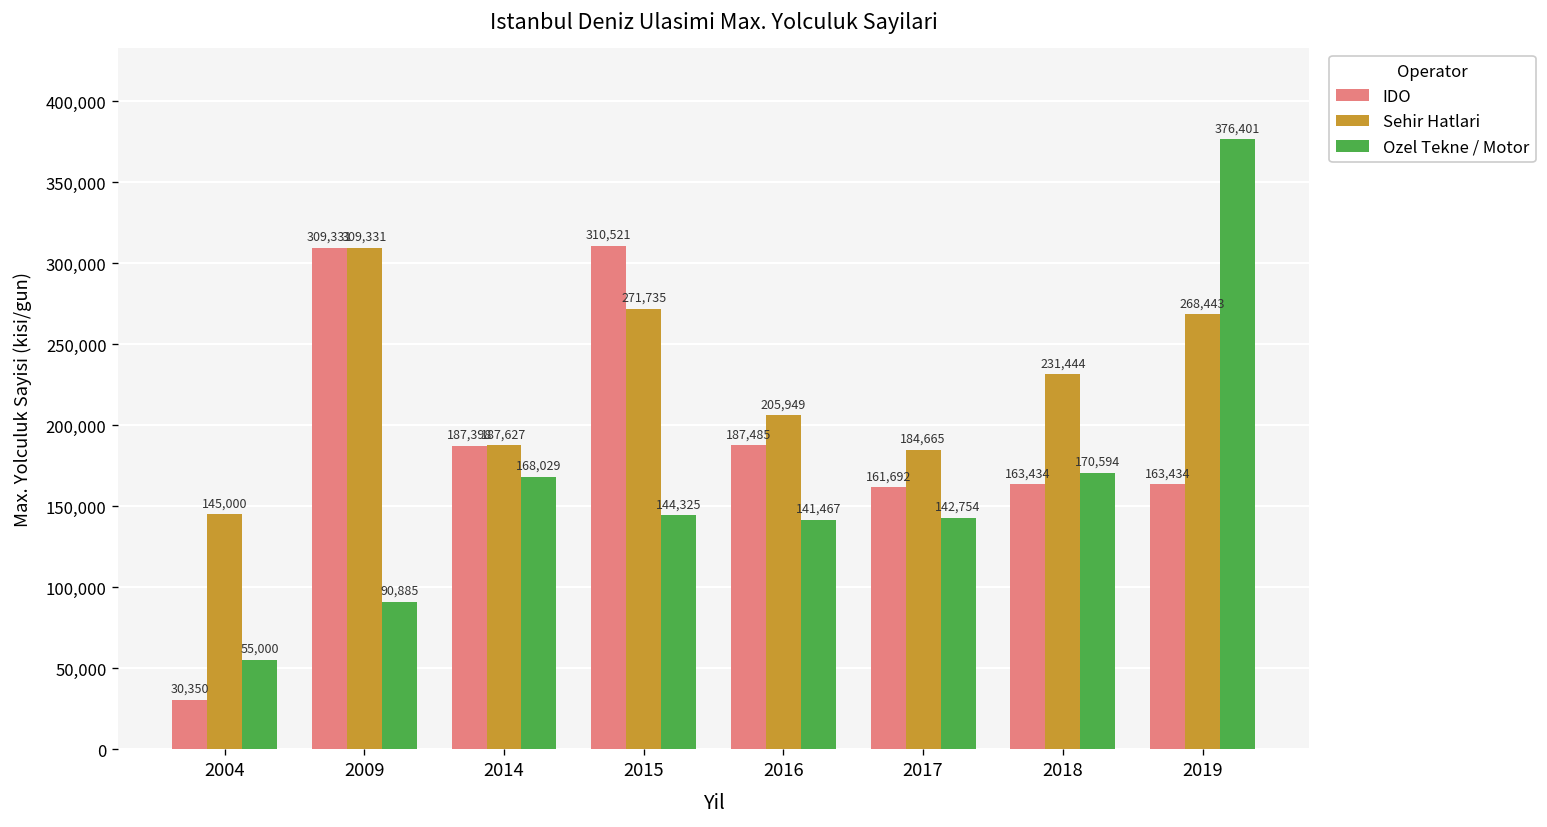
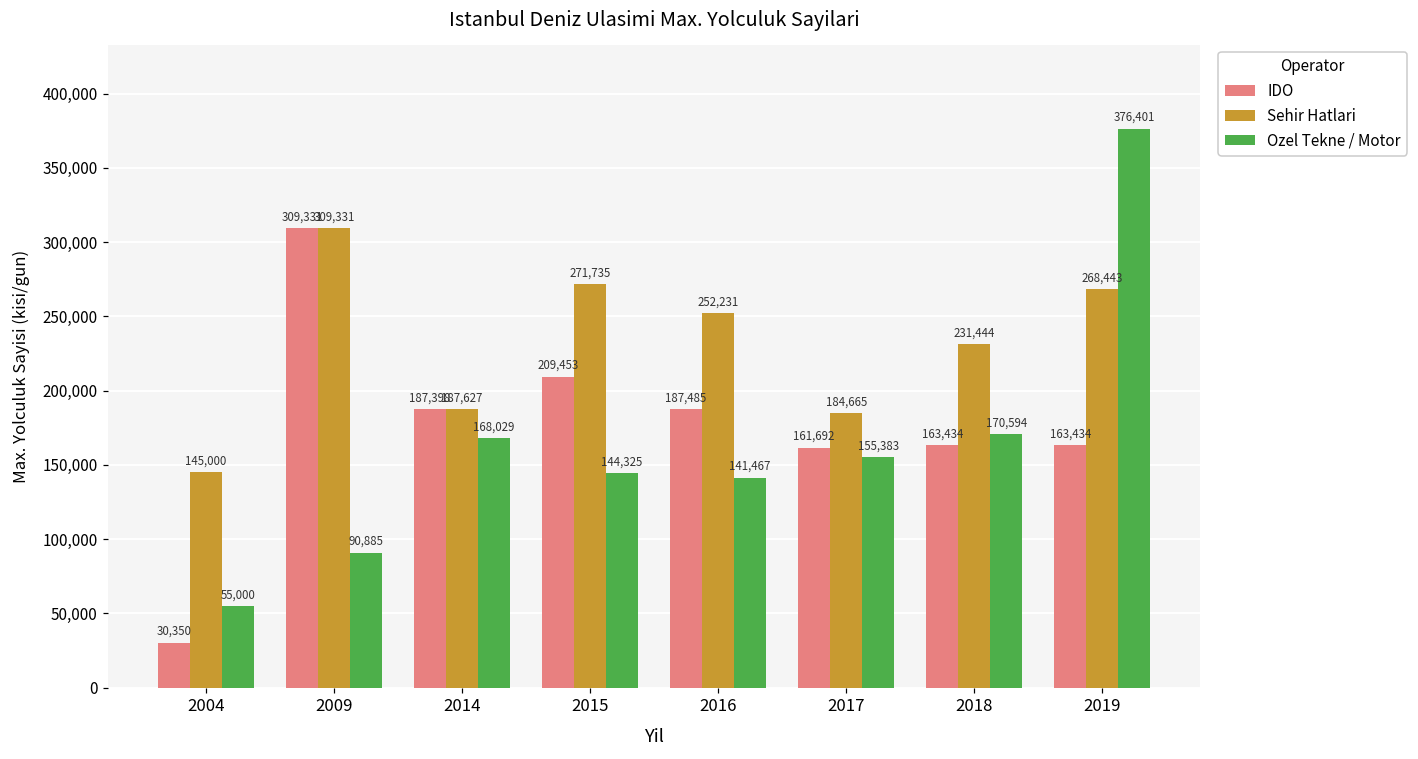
IDO, 2015: 310,521 -> 209,453
Sehir Hatlari, 2016: 205,949 -> 252,231
Ozel Tekne / Motor, 2017: 142,754 -> 155,383
